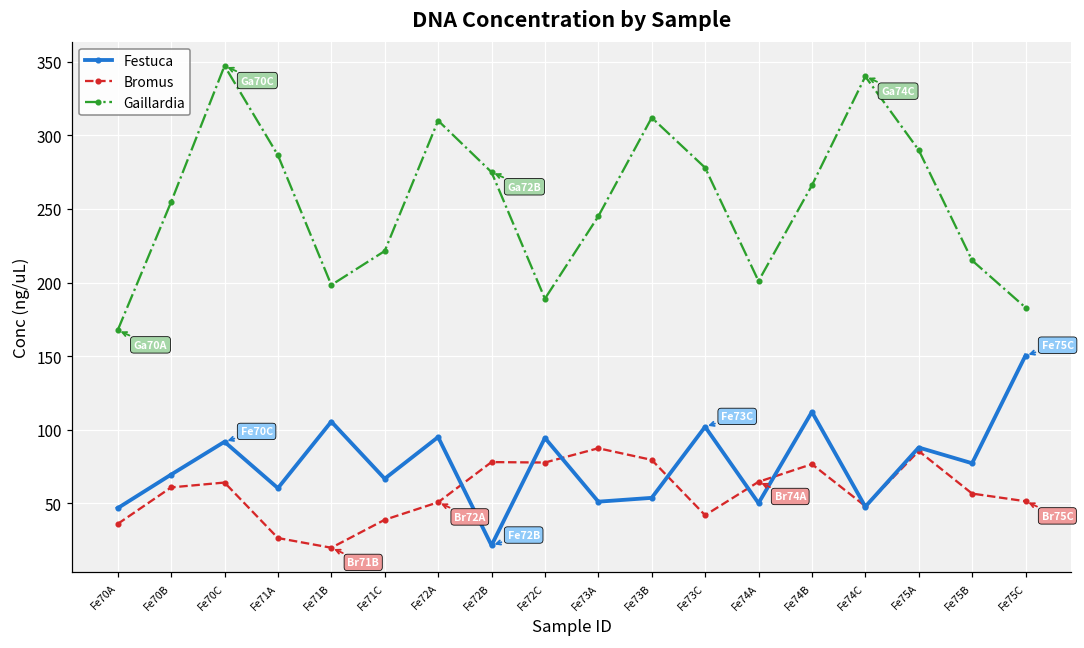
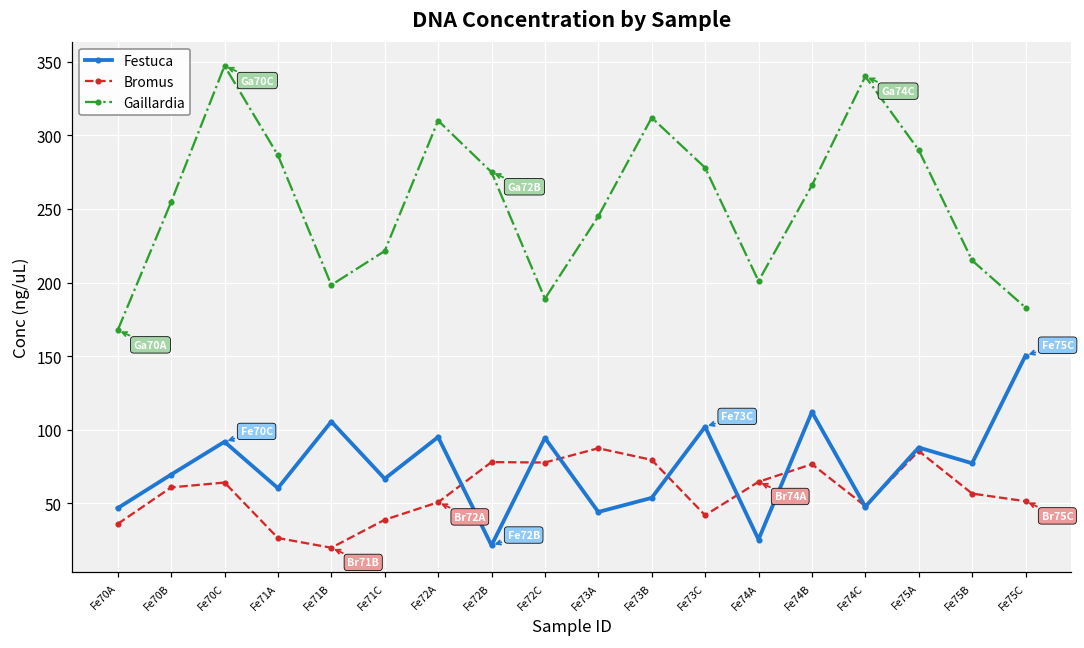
Festuca, Fe73A: 51 -> 44
Festuca, Fe74A: 50 -> 25
